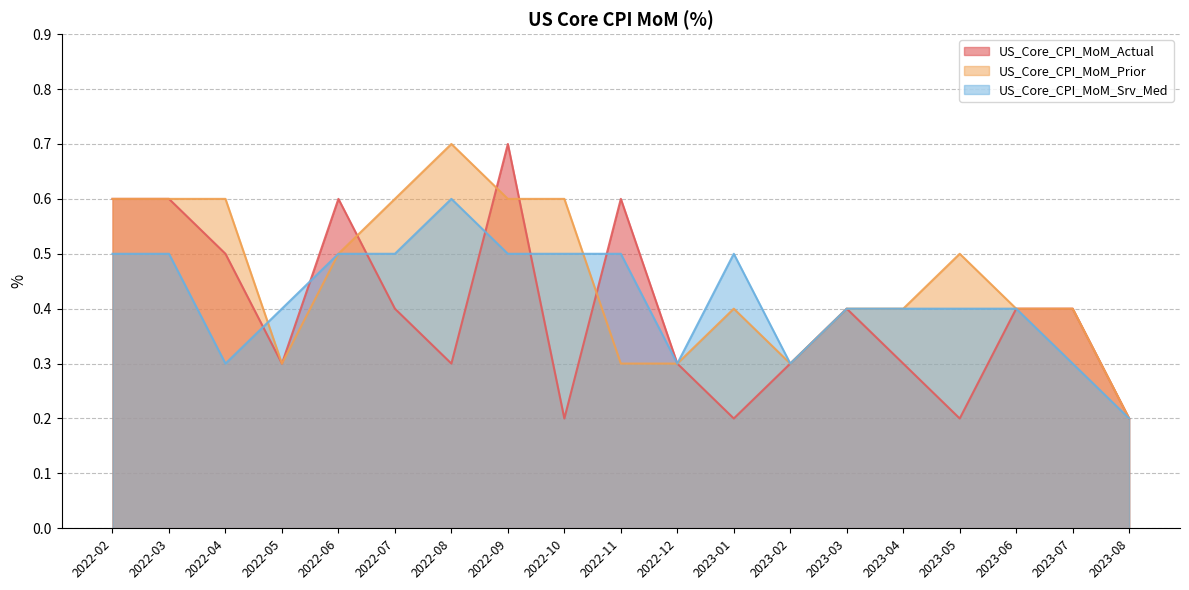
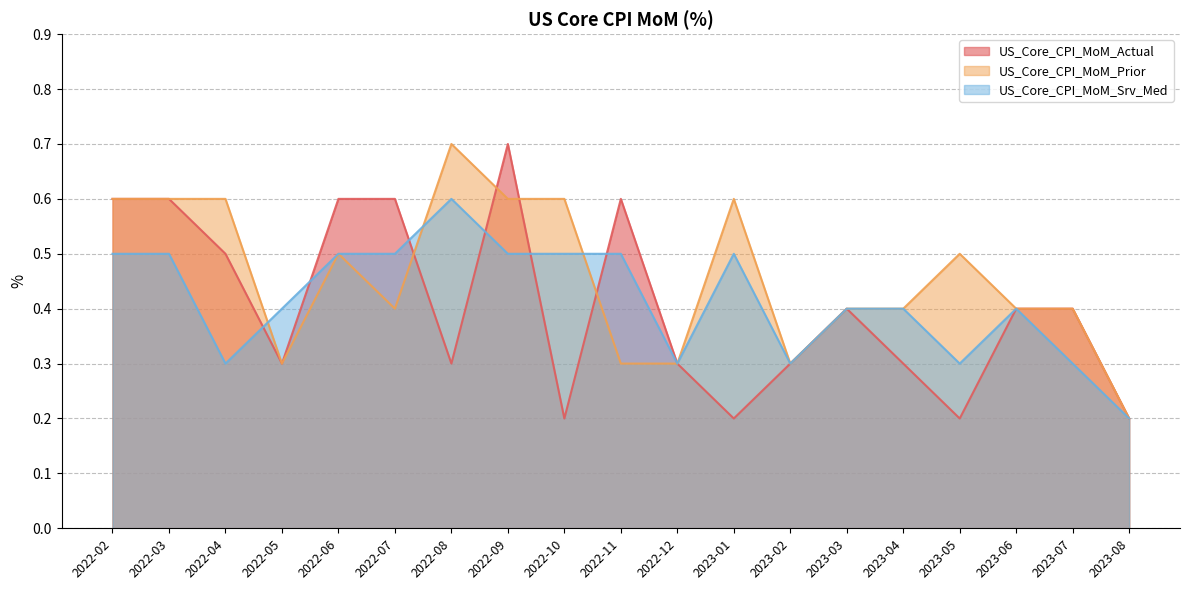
US_Core_CPI_MoM_Actual, 2022-07: 0.4 -> 0.6
US_Core_CPI_MoM_Prior, 2022-07: 0.6 -> 0.4
US_Core_CPI_MoM_Prior, 2023-01: 0.4 -> 0.6
US_Core_CPI_MoM_Srv_Med, 2023-05: 0.4 -> 0.3
